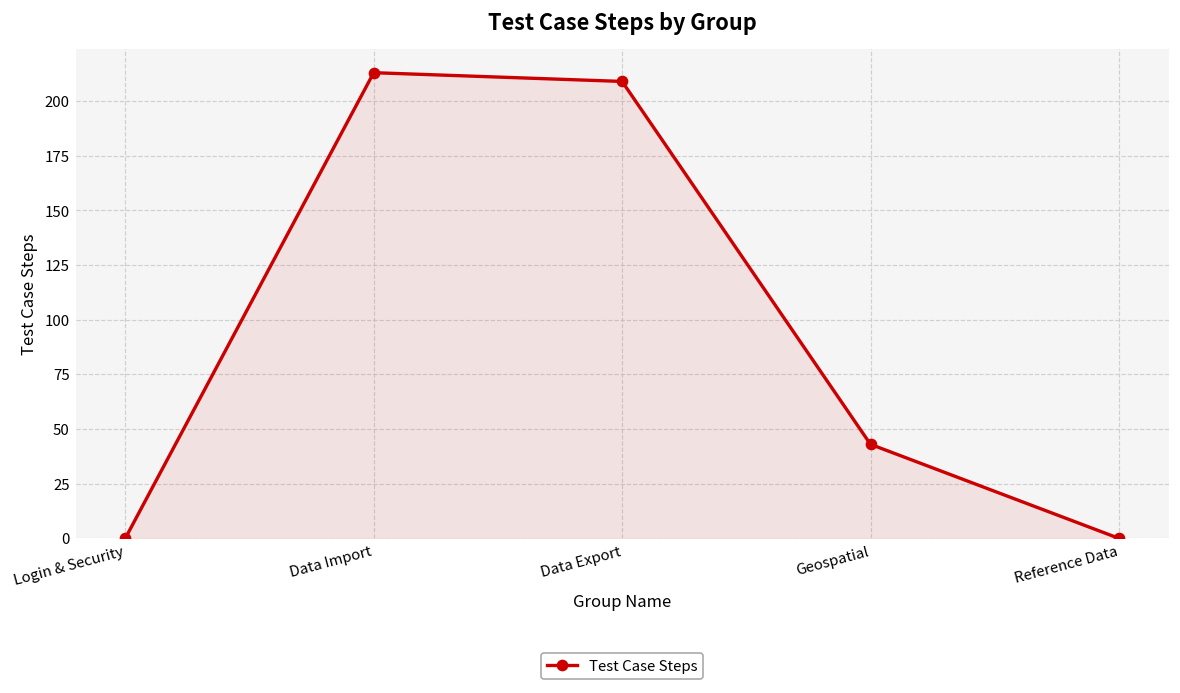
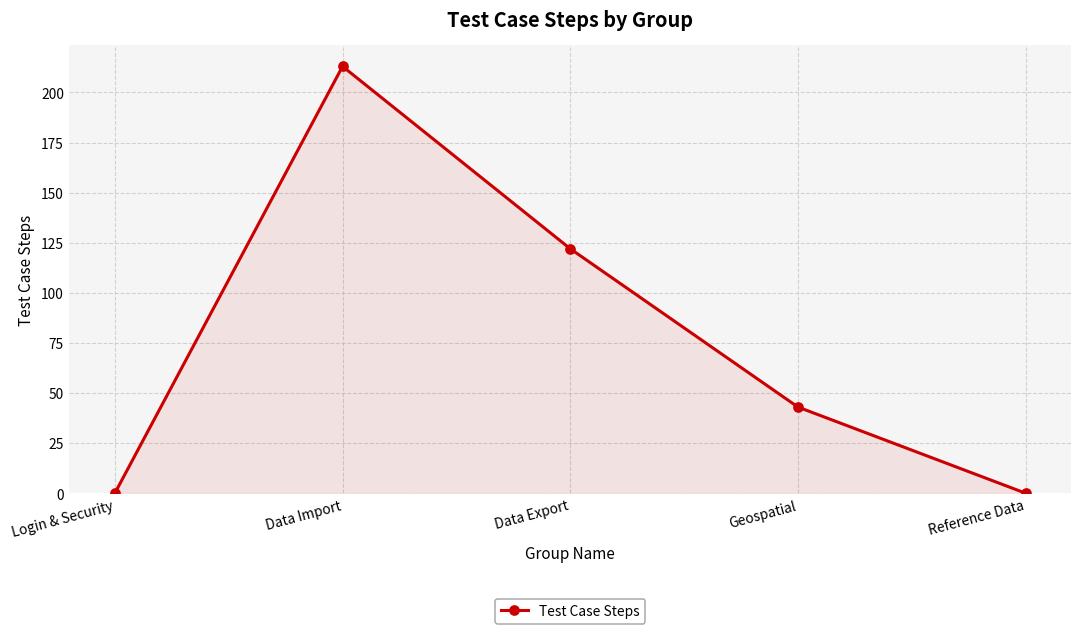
Data Export: 209 -> 122
